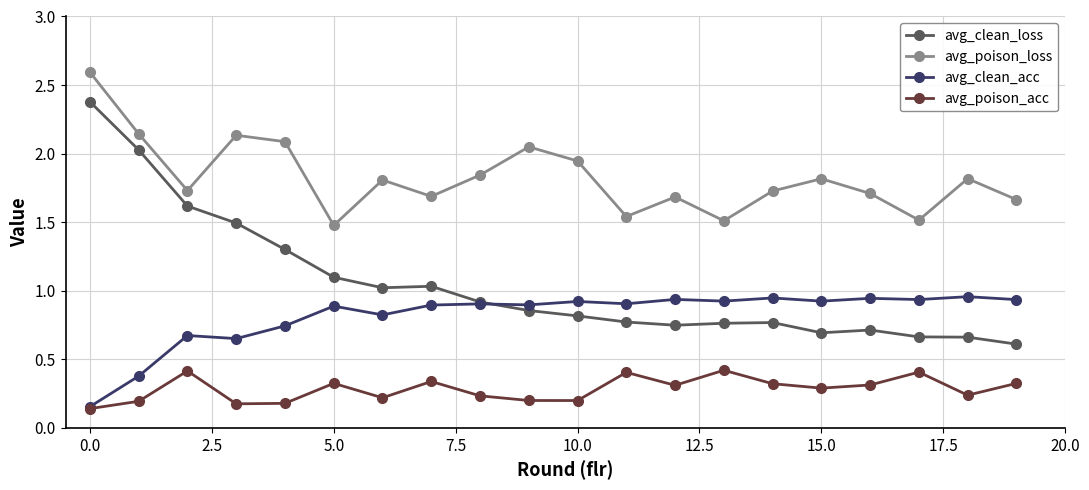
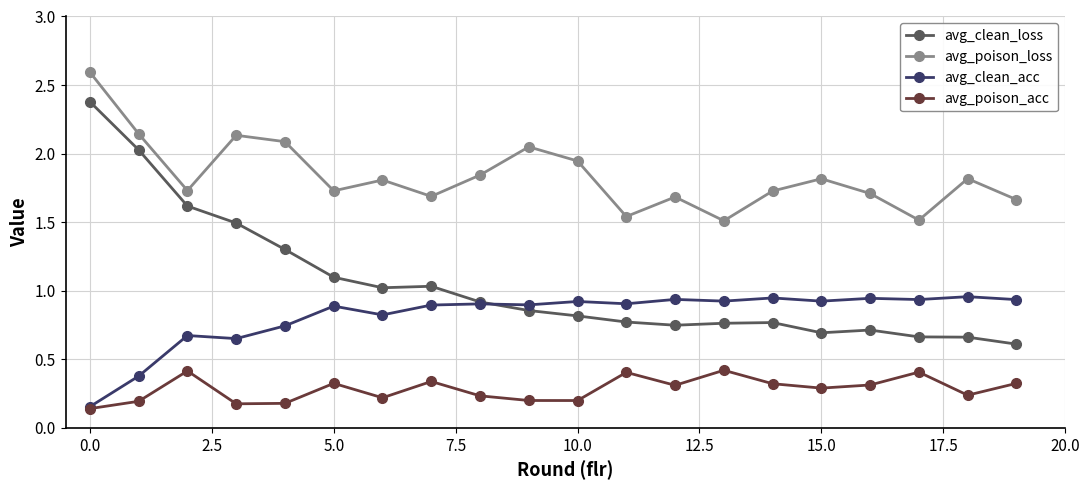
avg_poison_loss, 5.0: 1.48 -> 1.73
